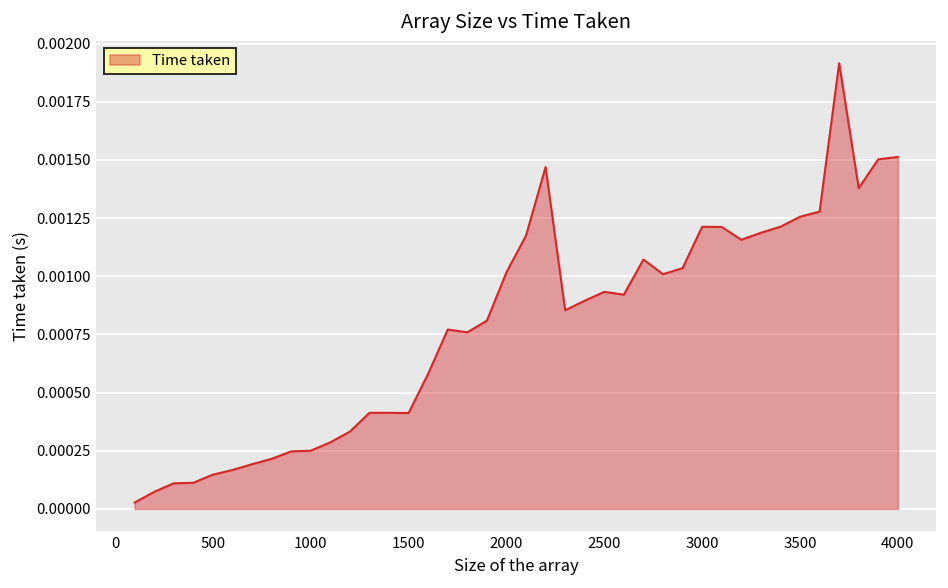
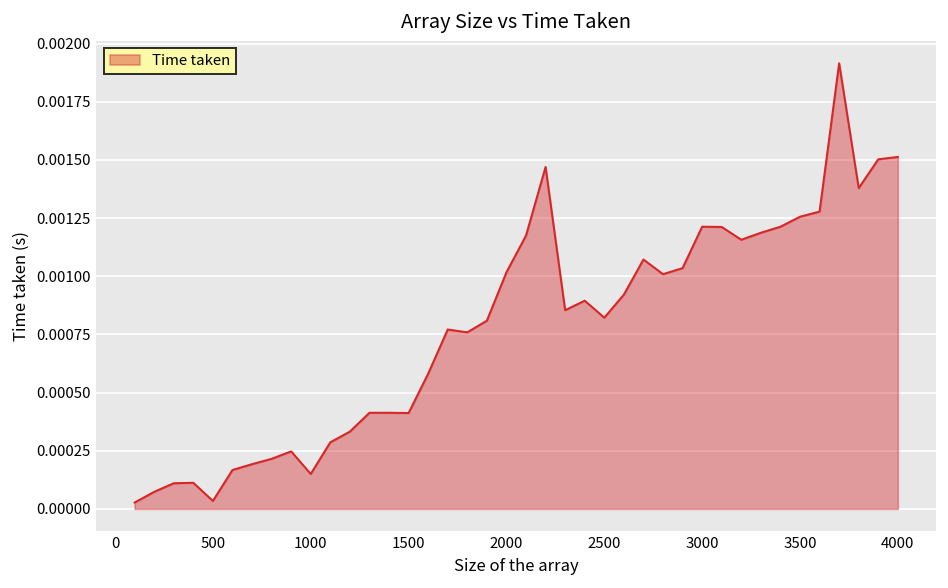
500: 0.00015 -> 0.00003
1000: 0.00025 -> 0.00015
2500: 0.00093 -> 0.00082
